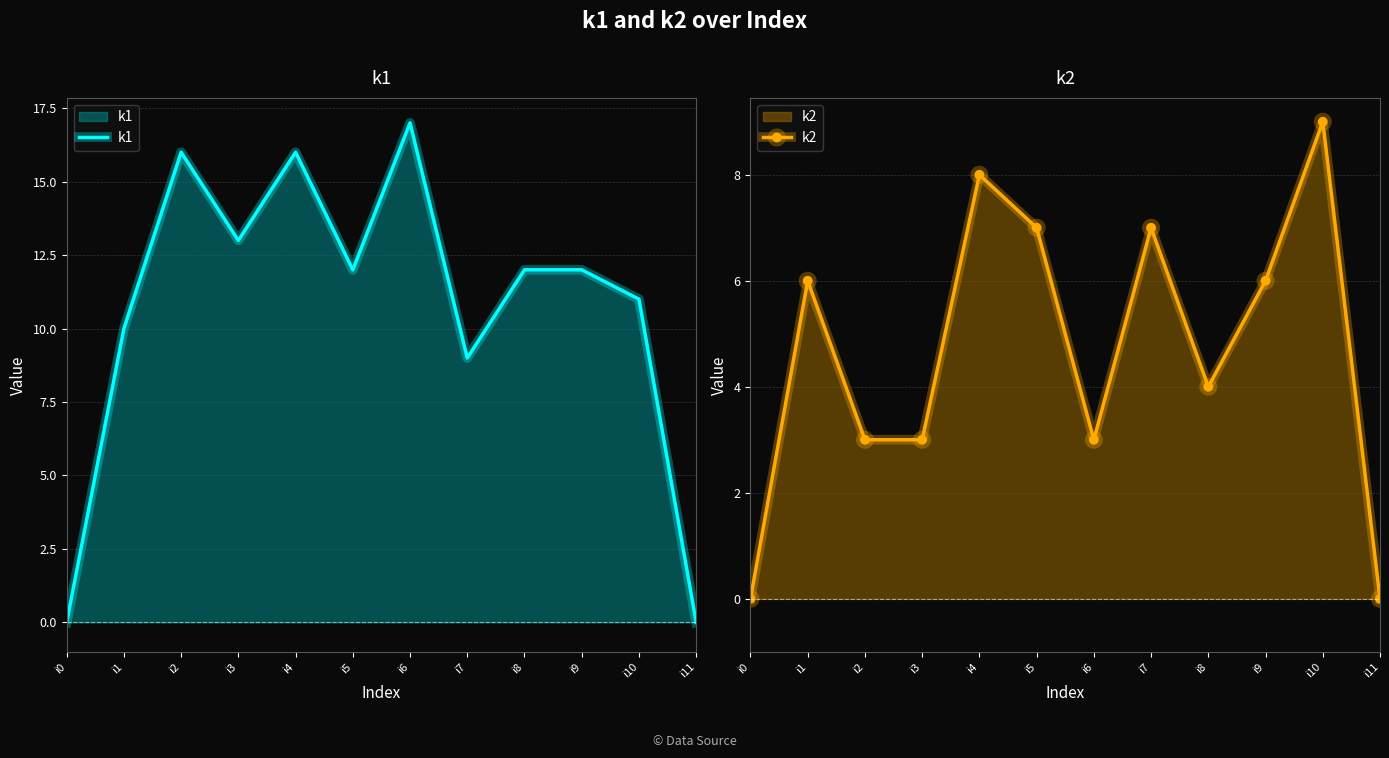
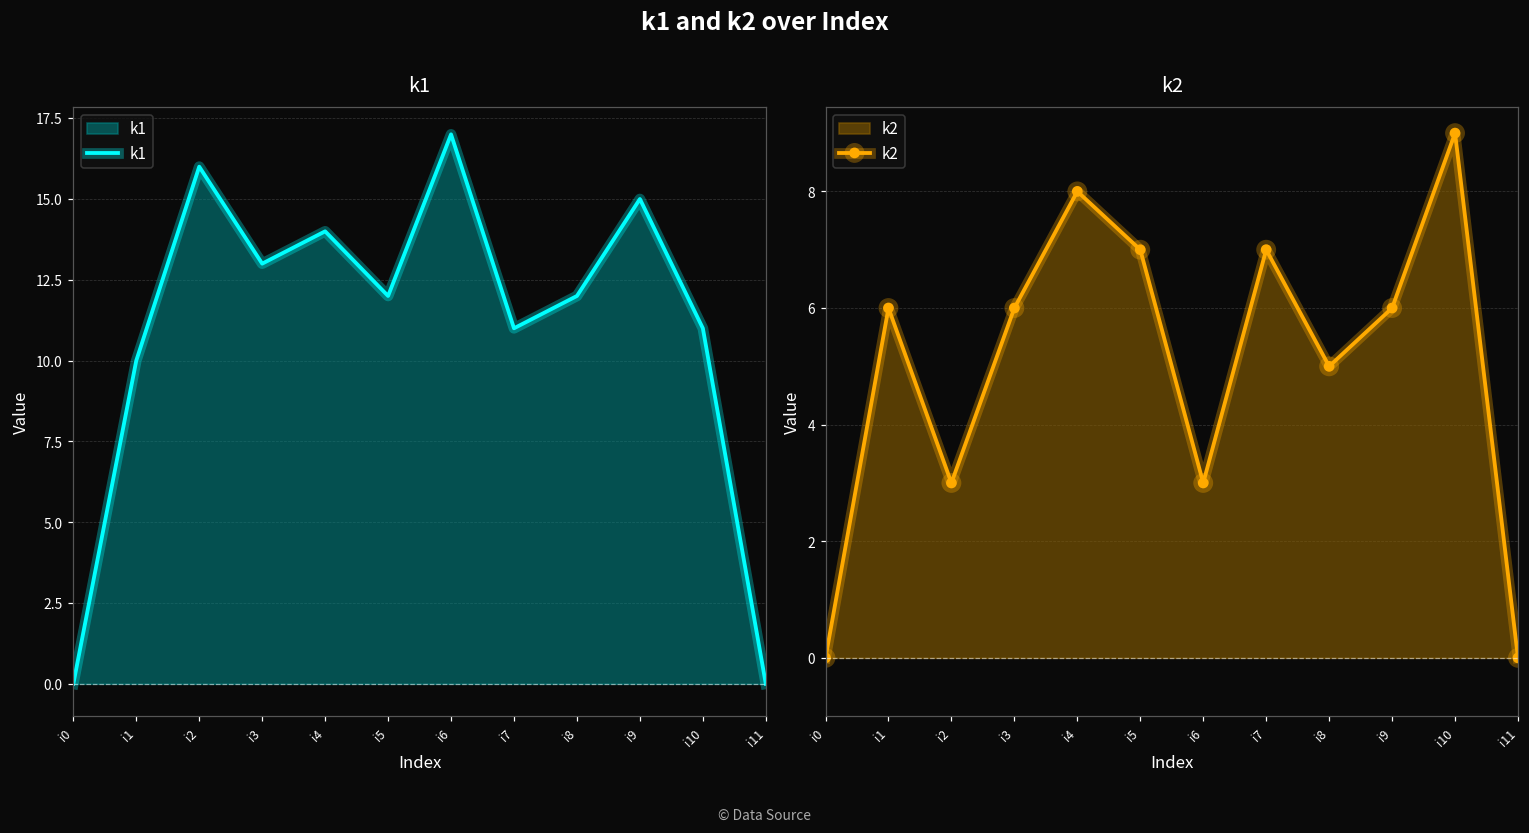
k1, i4: 16 -> 14
k1, i7: 9 -> 11
k1, i9: 12 -> 15
k2, i3: 3 -> 6
k2, i8: 4 -> 5
